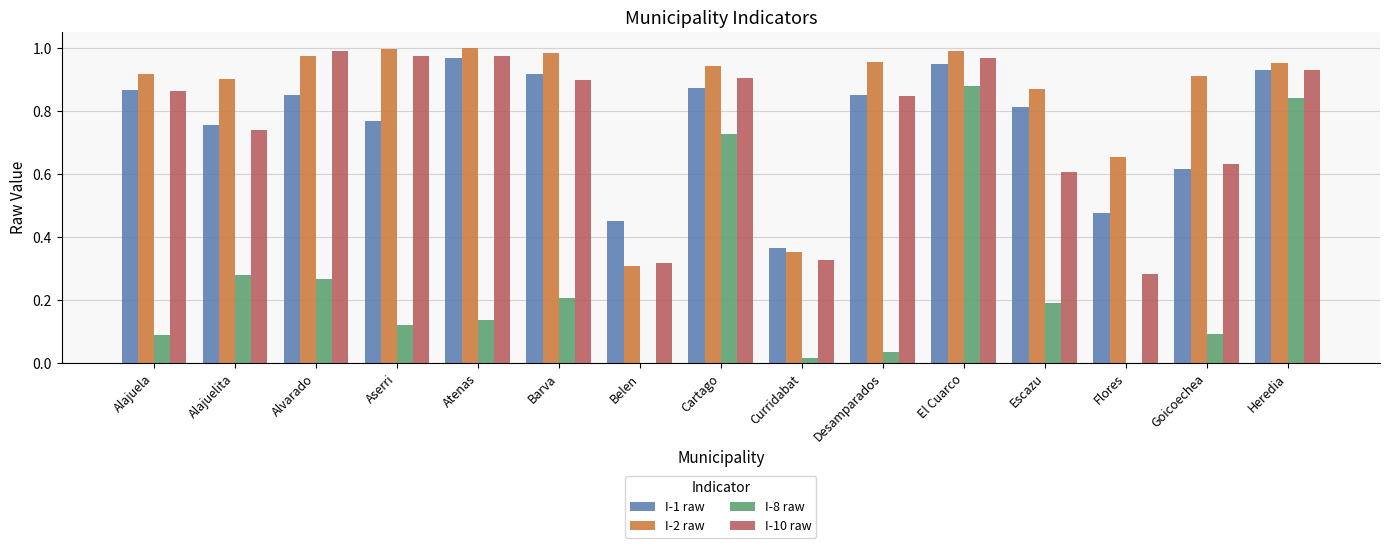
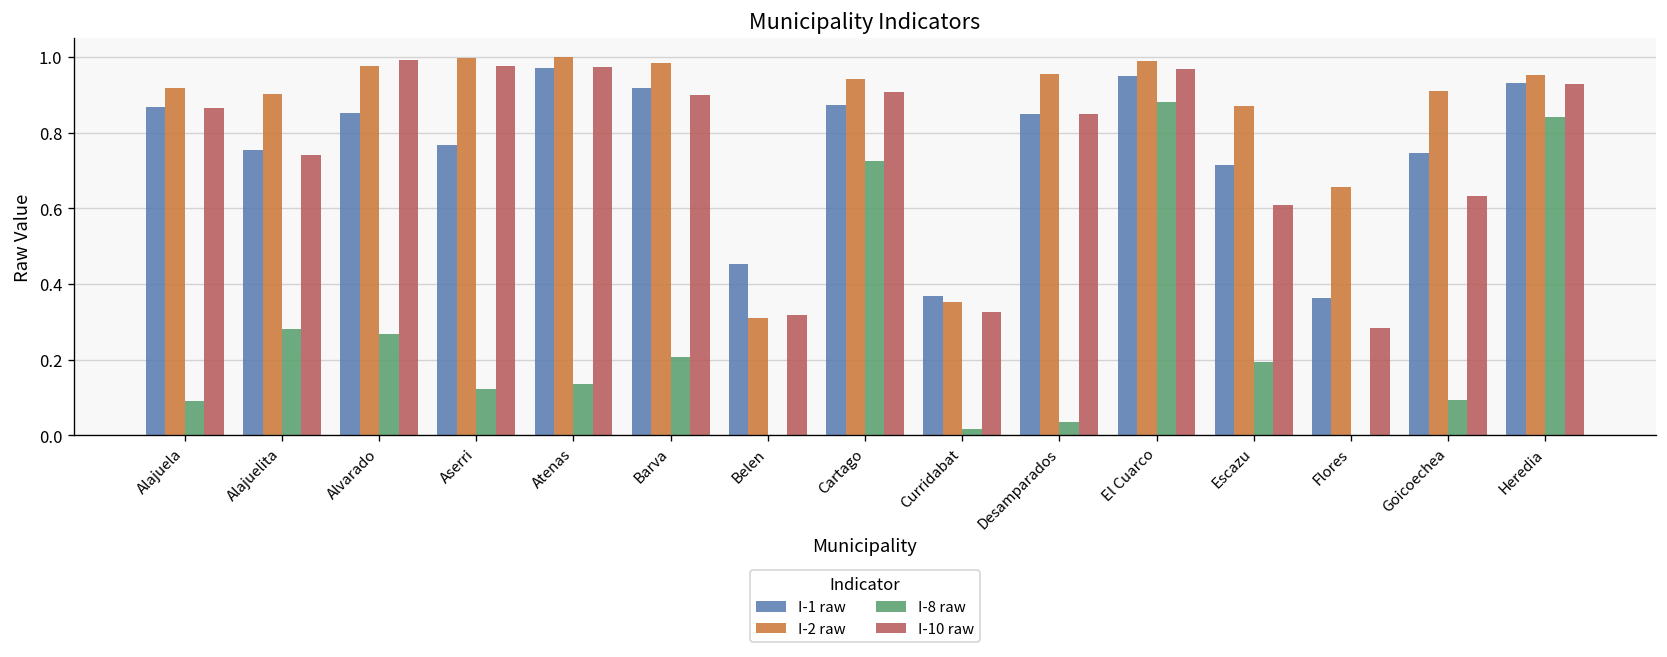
I-1 raw, Escazu: 0.81 -> 0.71
I-1 raw, Flores: 0.48 -> 0.36
I-1 raw, Goicoechea: 0.61 -> 0.75
